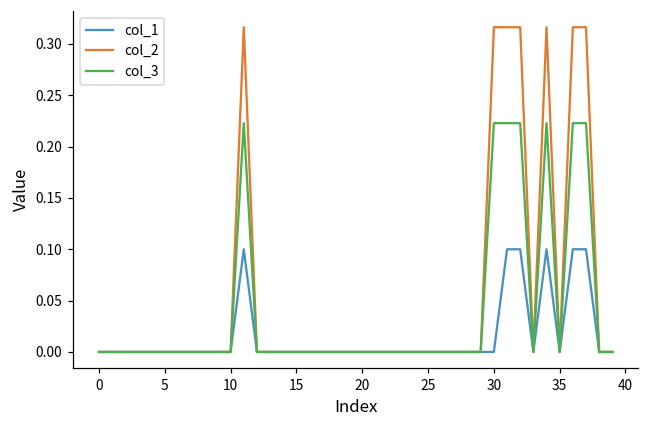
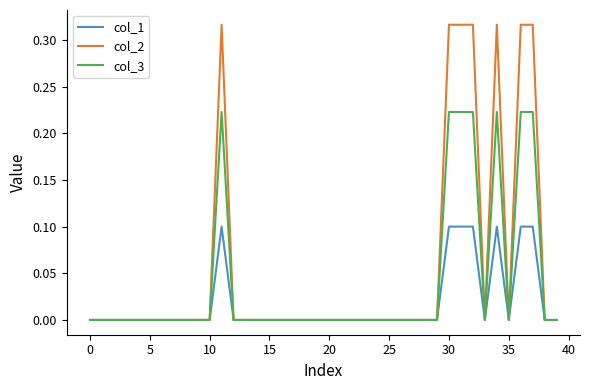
col_1, 30: 0.0 -> 0.1
